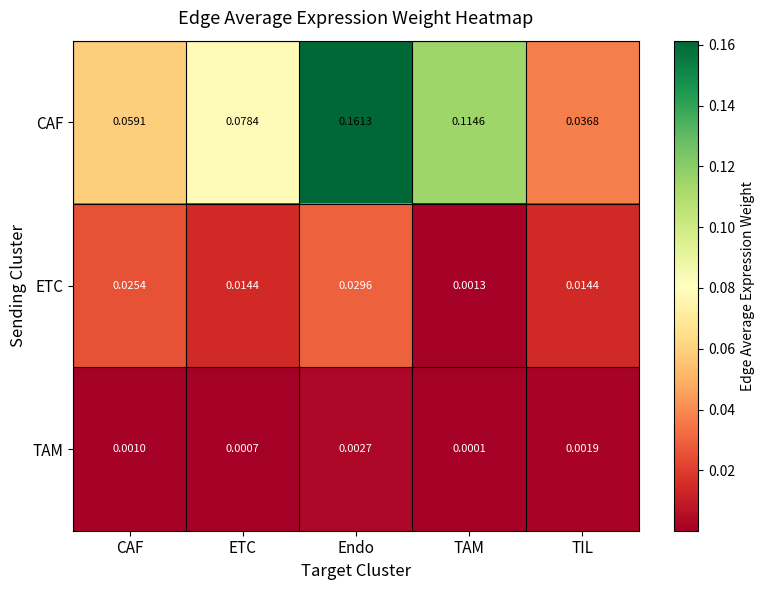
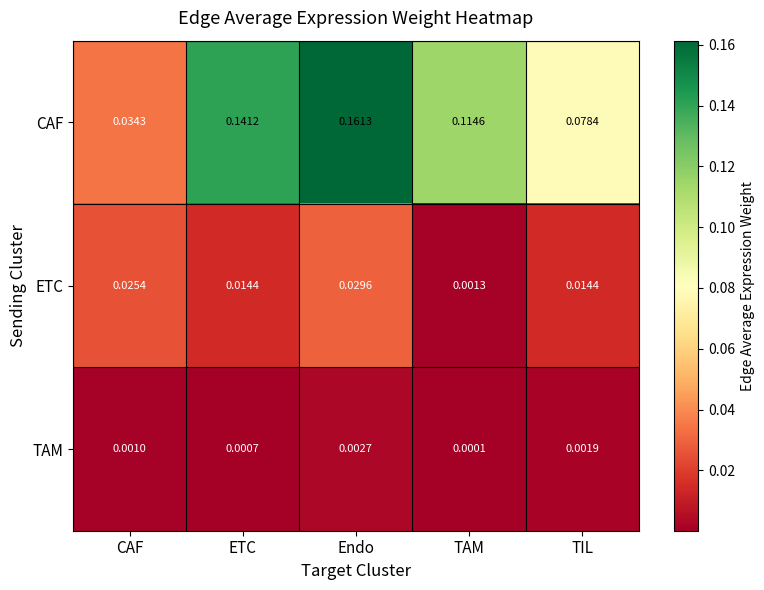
CAF, CAF: 0.0591 -> 0.0343
CAF, ETC: 0.0784 -> 0.1412
CAF, TIL: 0.0368 -> 0.0784
